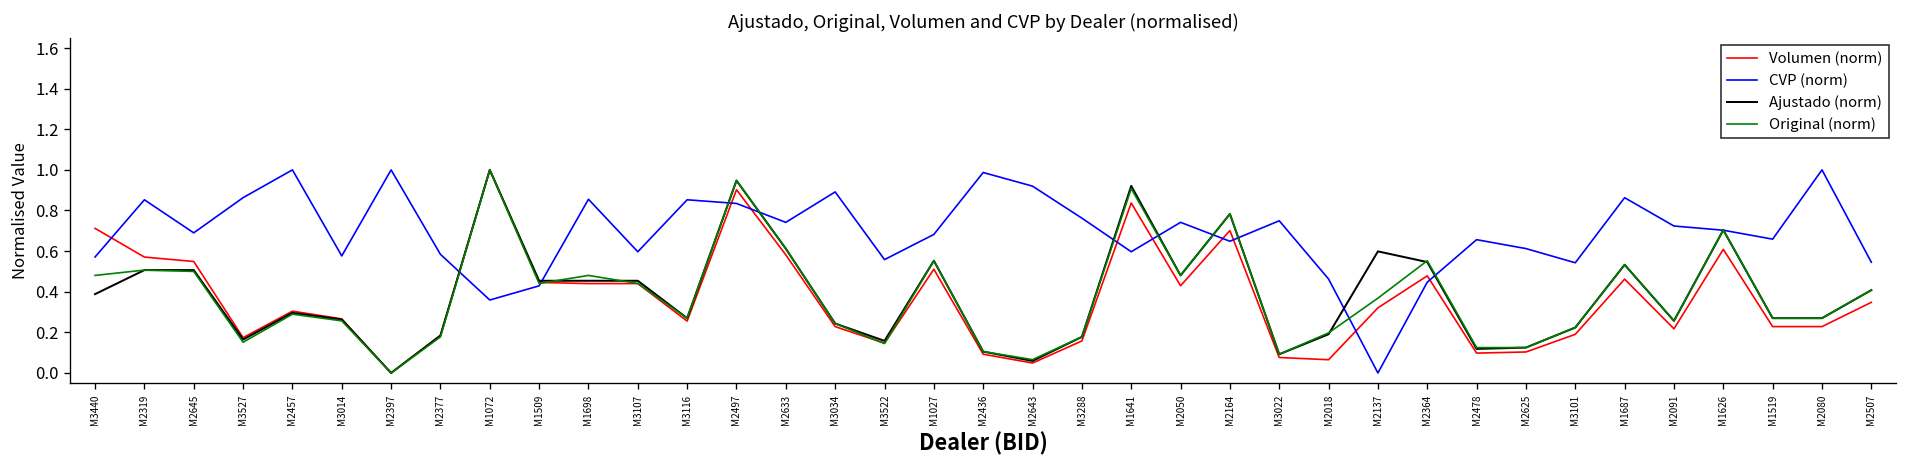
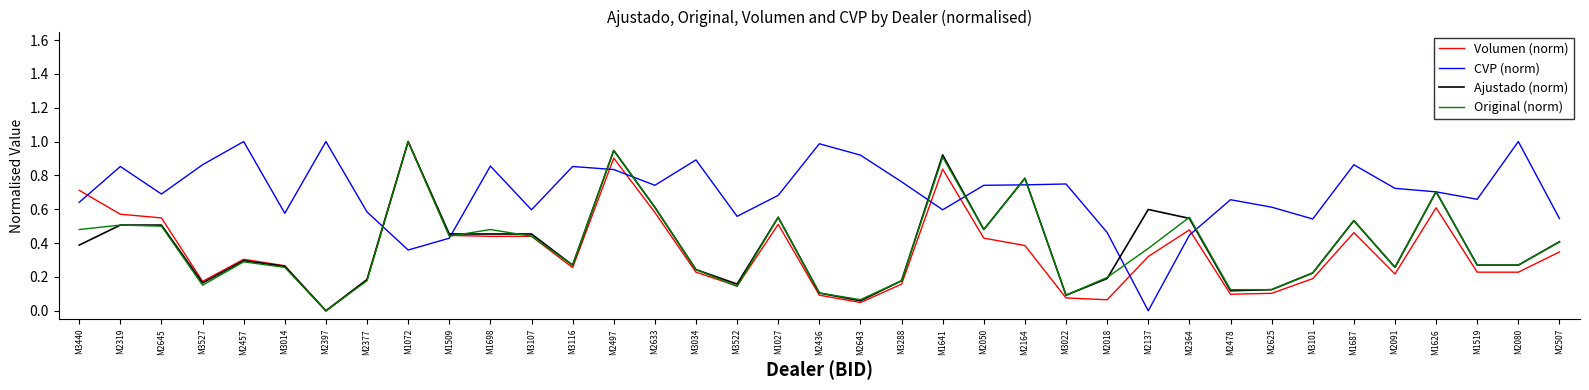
CVP (norm), M3440: 0.57 -> 0.64
Volumen (norm), M2164: 0.70 -> 0.39
CVP (norm), M2164: 0.65 -> 0.74
